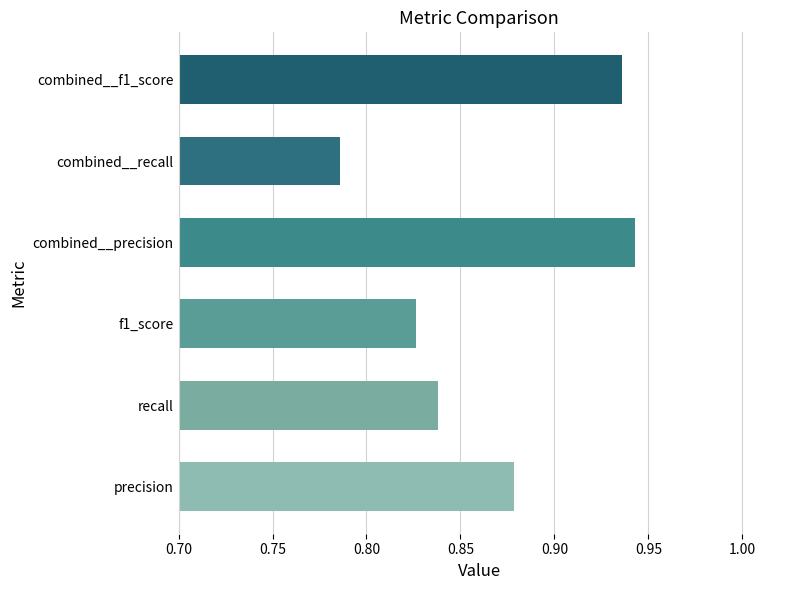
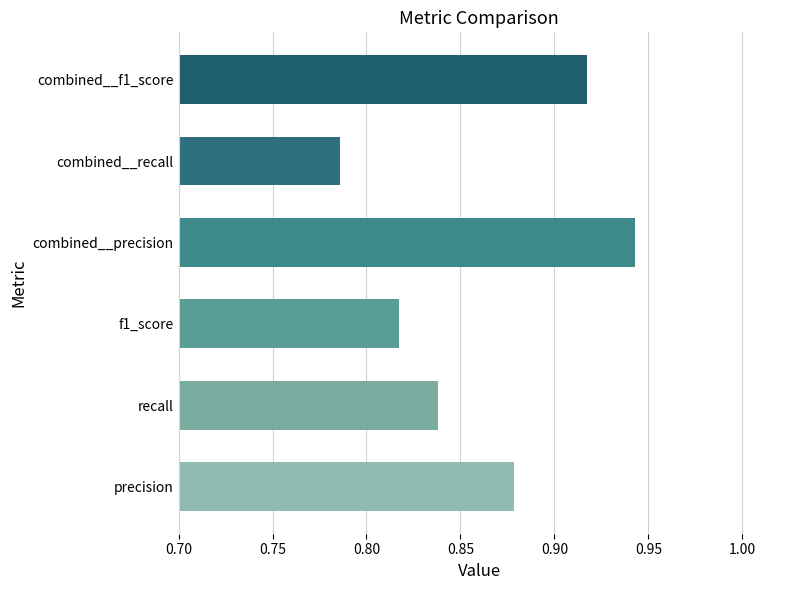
combined__f1_score: 0.936 -> 0.917
f1_score: 0.826 -> 0.817
